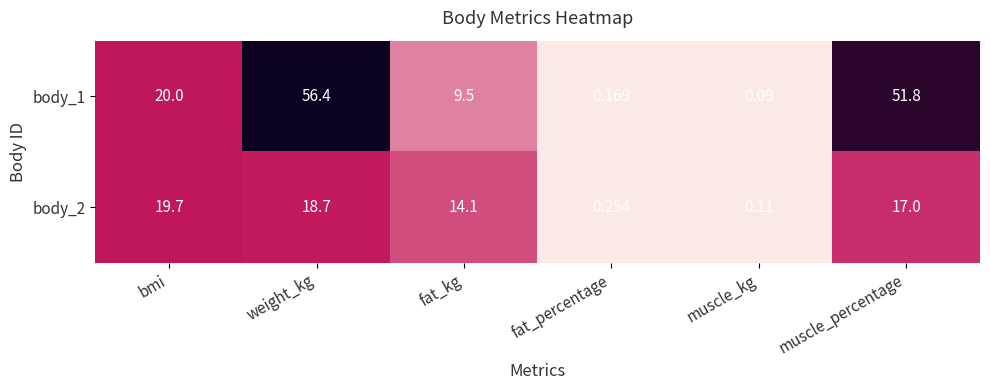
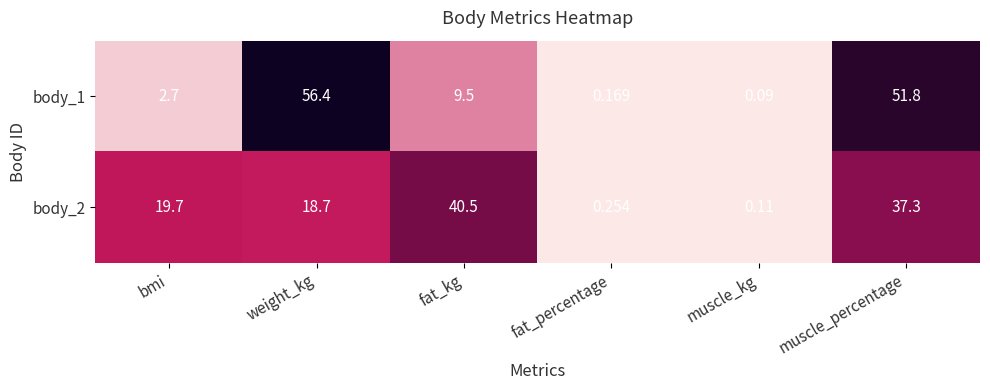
body_1, bmi: 20.0 -> 2.7
body_2, fat_kg: 14.1 -> 40.5
body_2, muscle_percentage: 17.0 -> 37.3
